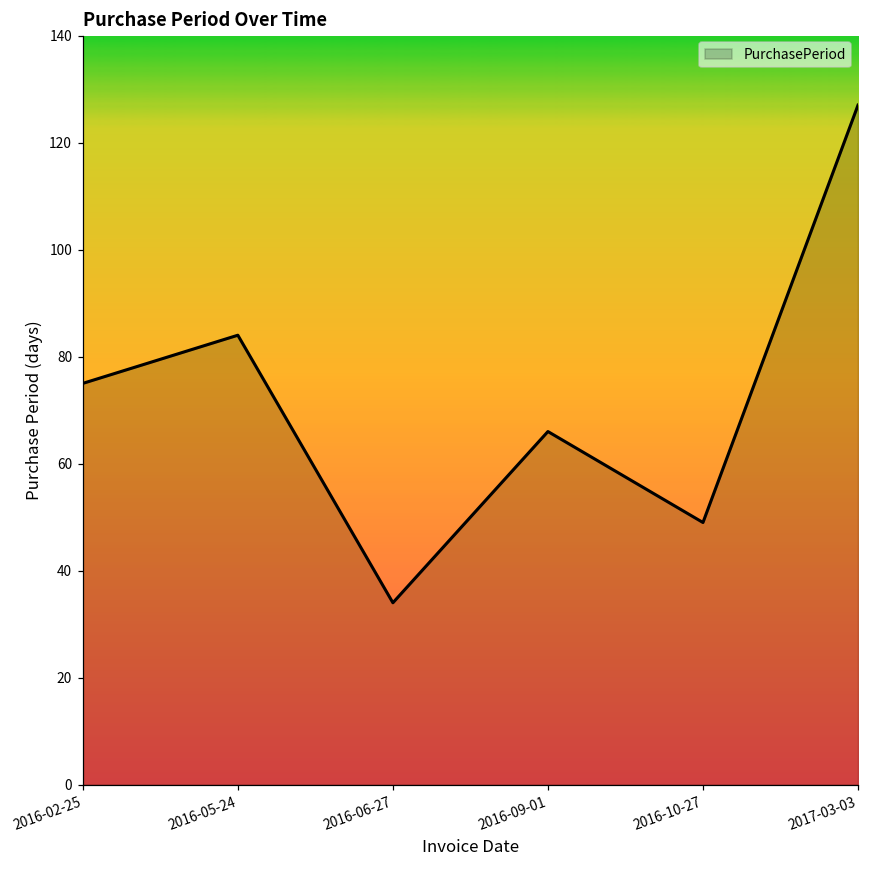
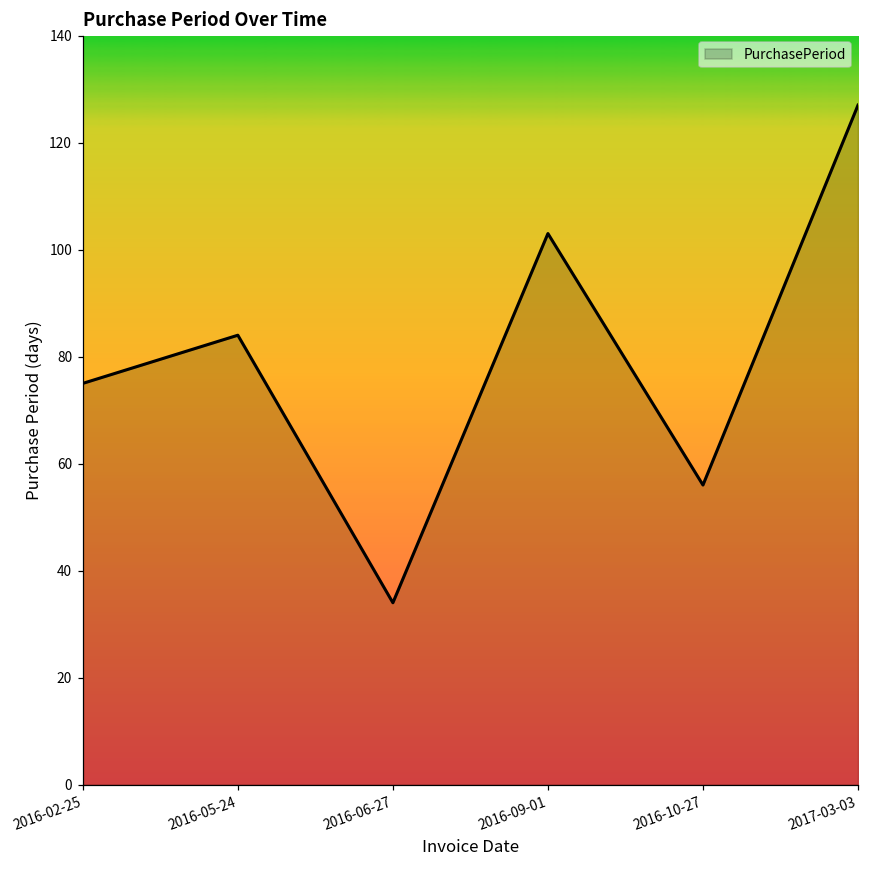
2016-09-01: 66 -> 103
2016-10-27: 49 -> 56
